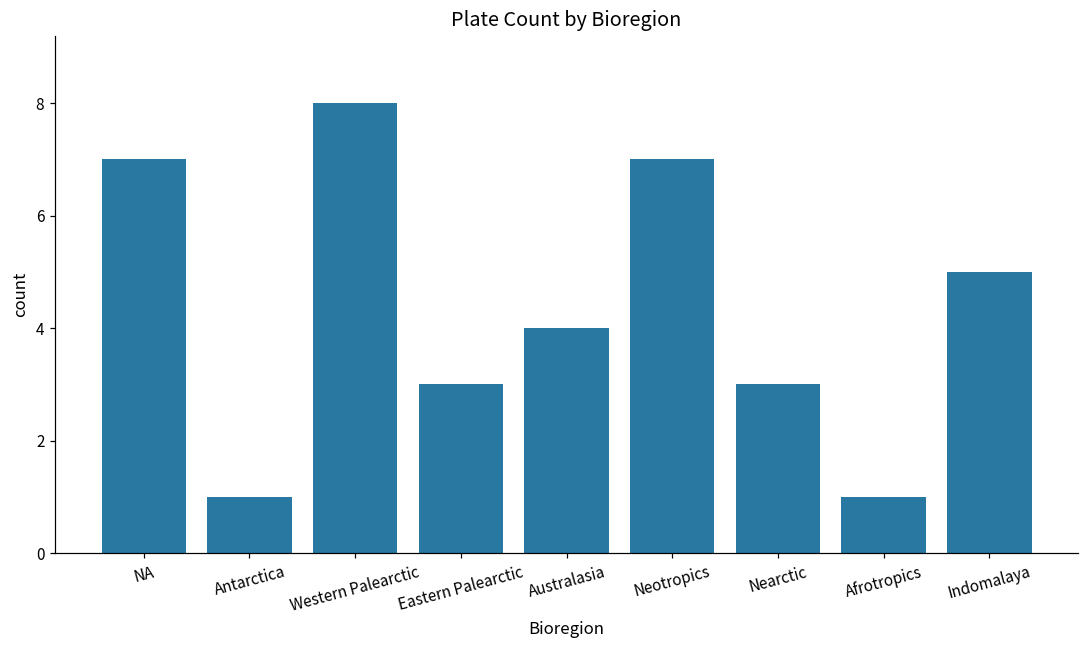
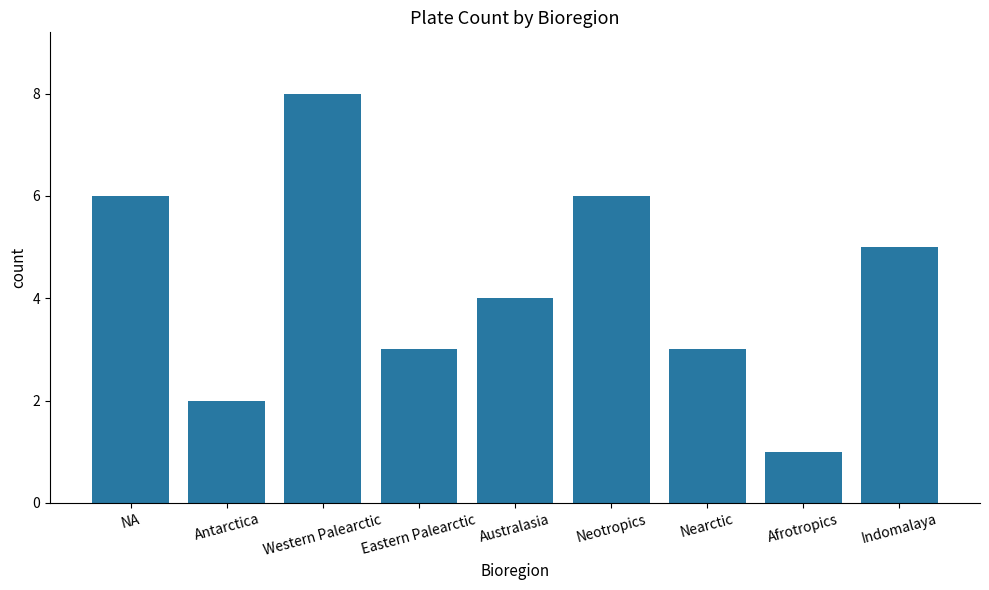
NA: 7 -> 6
Antarctica: 1 -> 2
Neotropics: 7 -> 6
